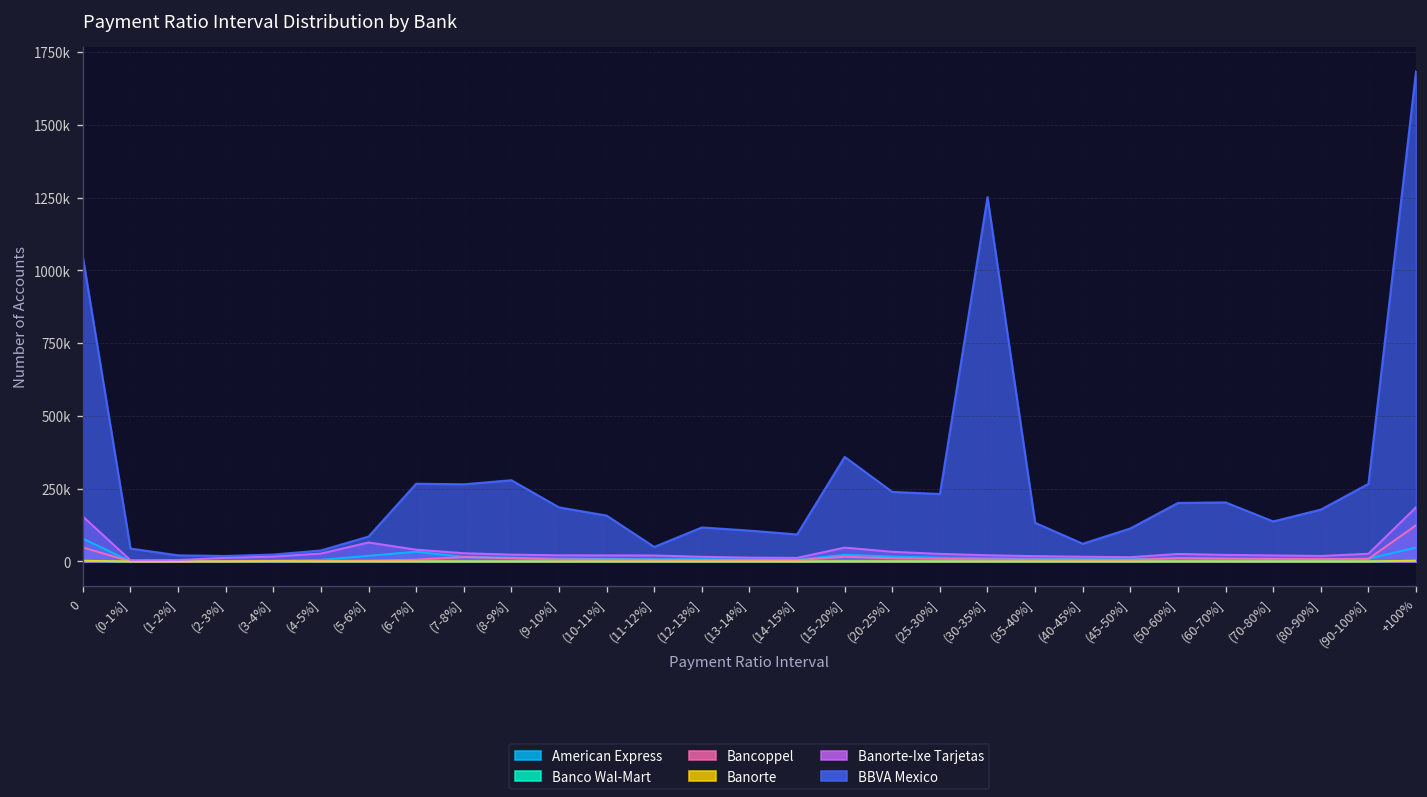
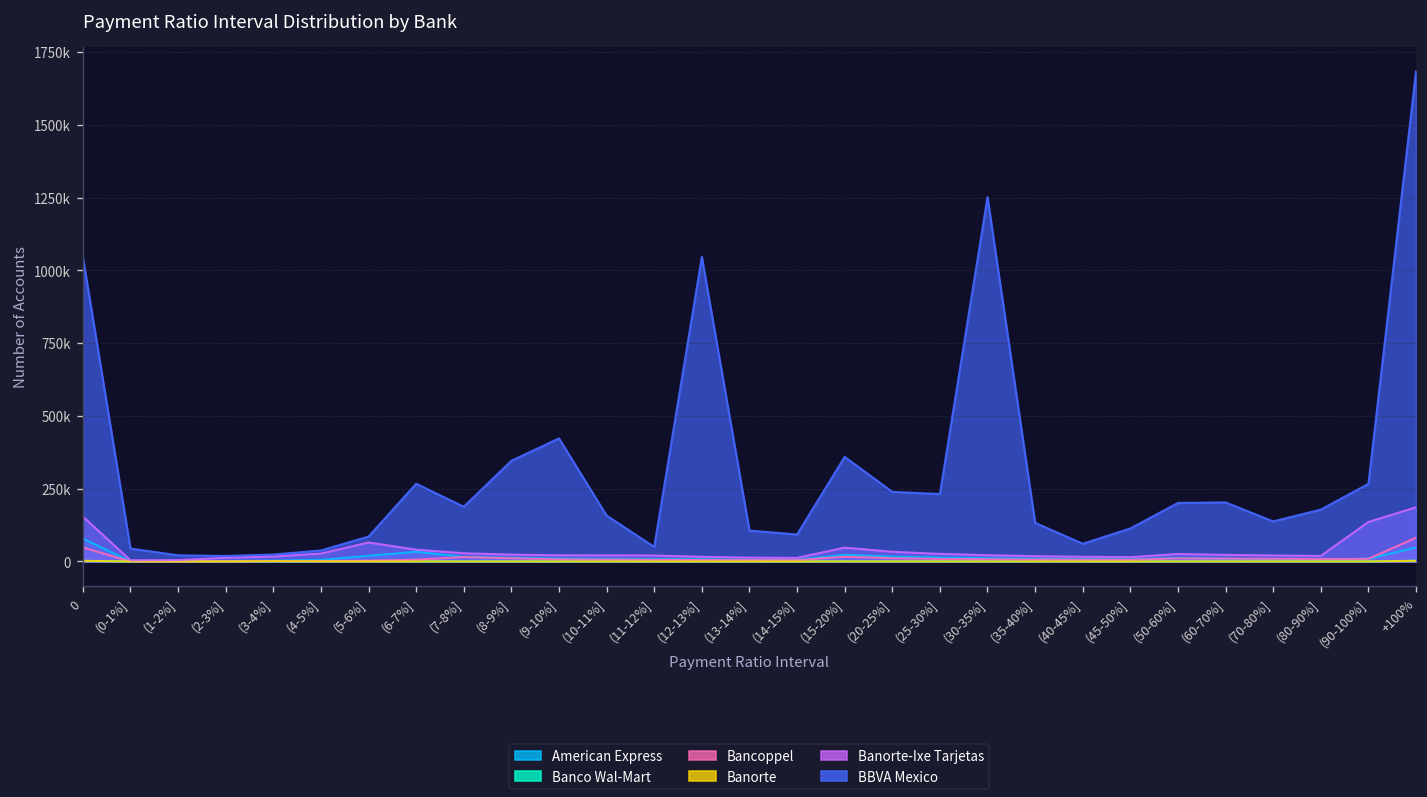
BBVA Mexico, (7-8%]: 270000 -> 190000
BBVA Mexico, (8-9%]: 280000 -> 350000
BBVA Mexico, (9-10%]: 190000 -> 420000
BBVA Mexico, (12-13%]: 120000 -> 1050000
Banorte-Ixe Tarjetas, (90-100%]: 30000 -> 140000
Bancoppel, +100%: 120000 -> 80000
